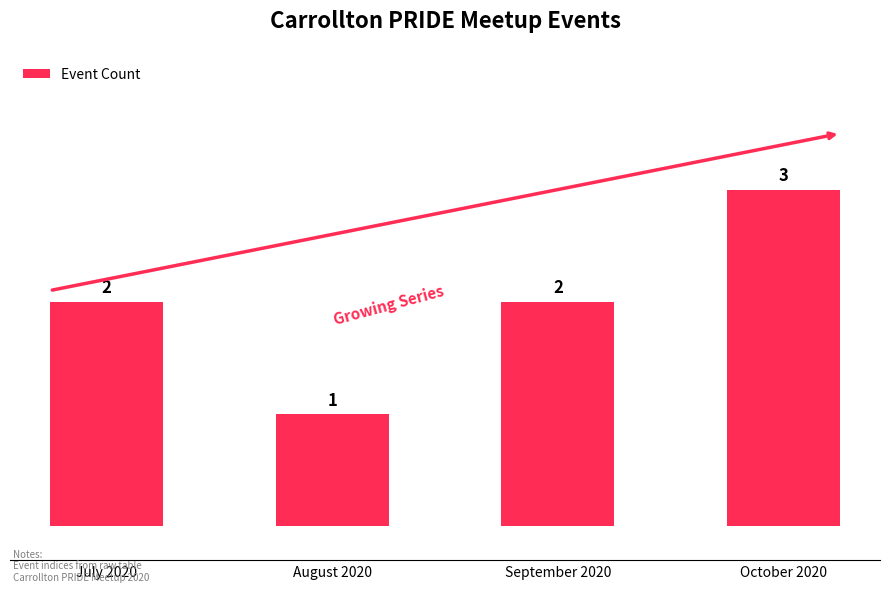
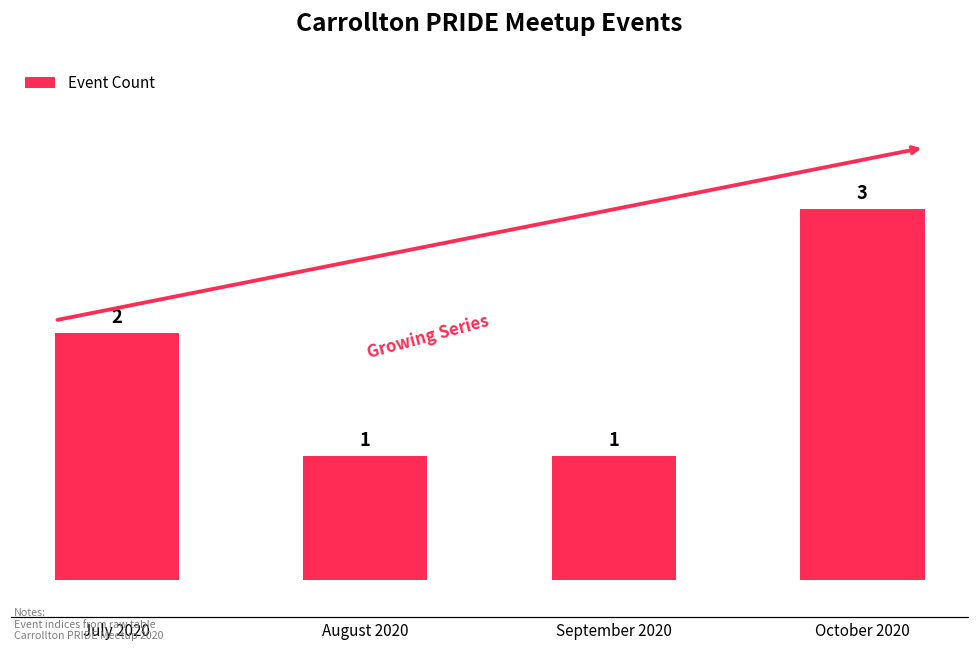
September 2020: 2 -> 1
